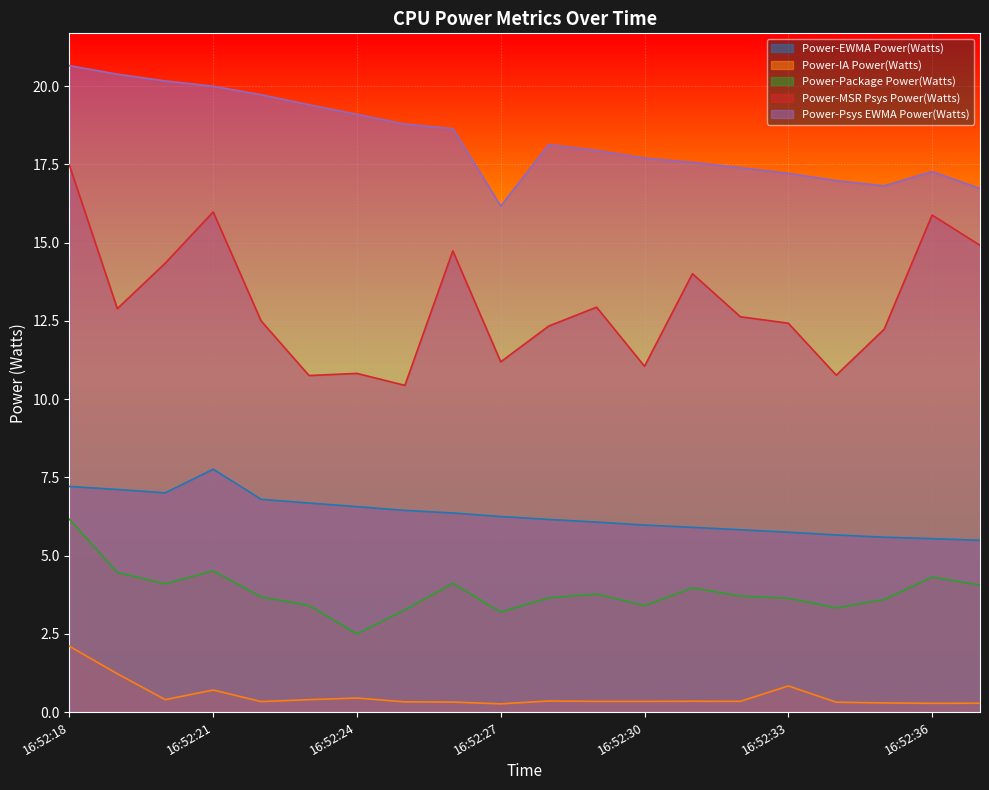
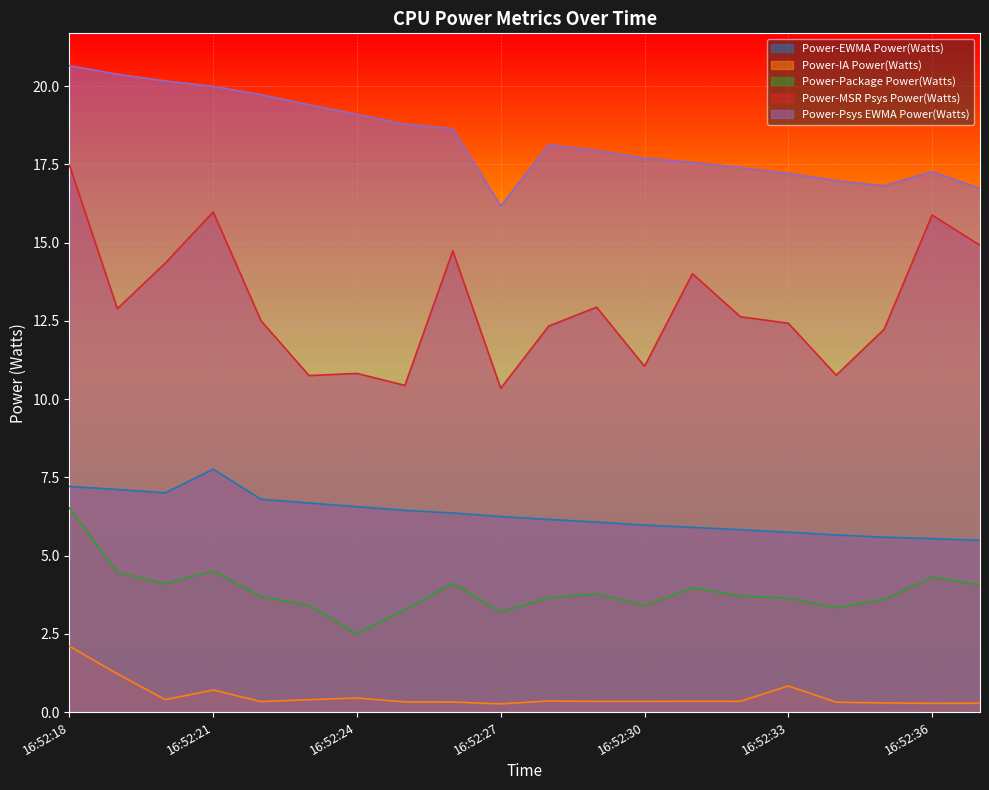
Power-Package Power(Watts), 16:52:18: 6.2 -> 6.5
Power-MSR Psys Power(Watts), 16:52:27: 11.2 -> 10.3
